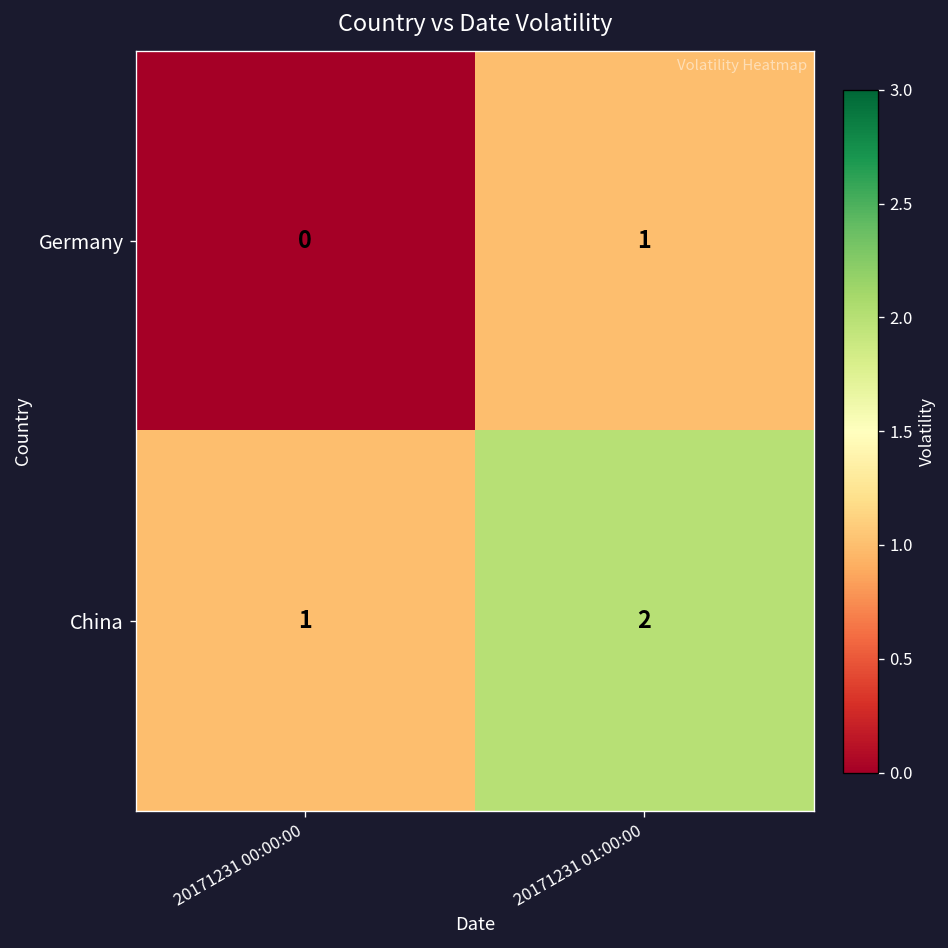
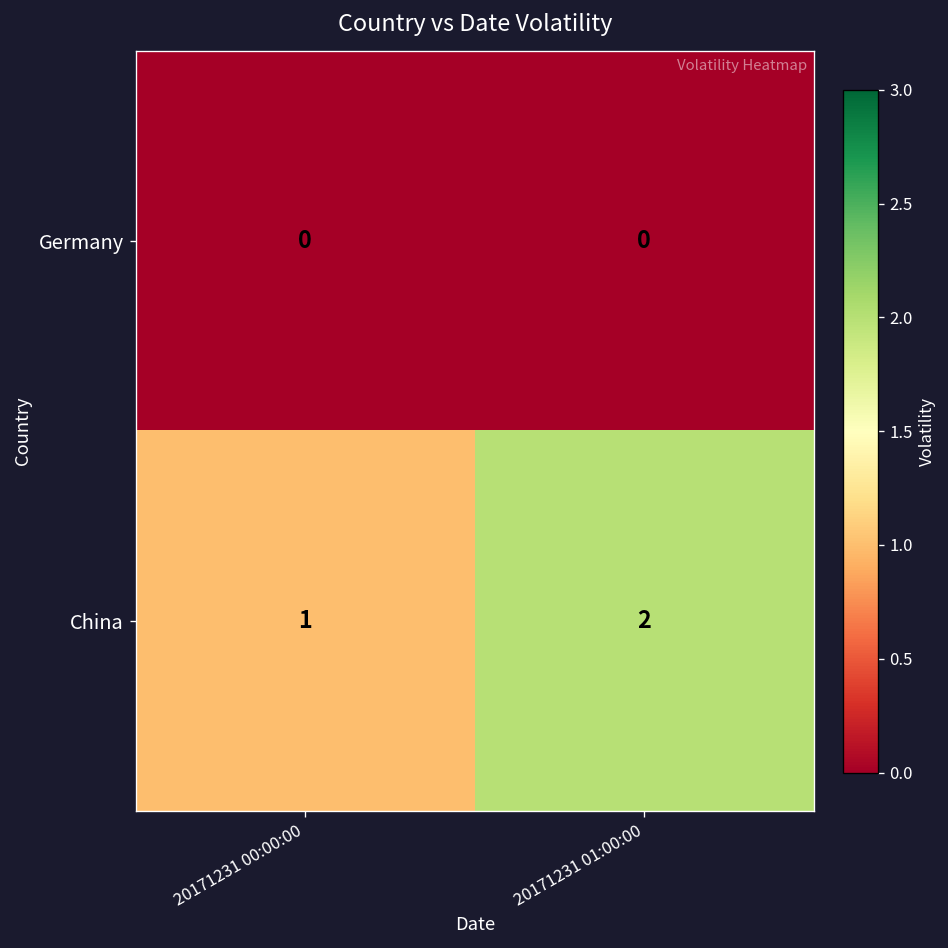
Germany, 20171231 01:00:00: 1 -> 0
